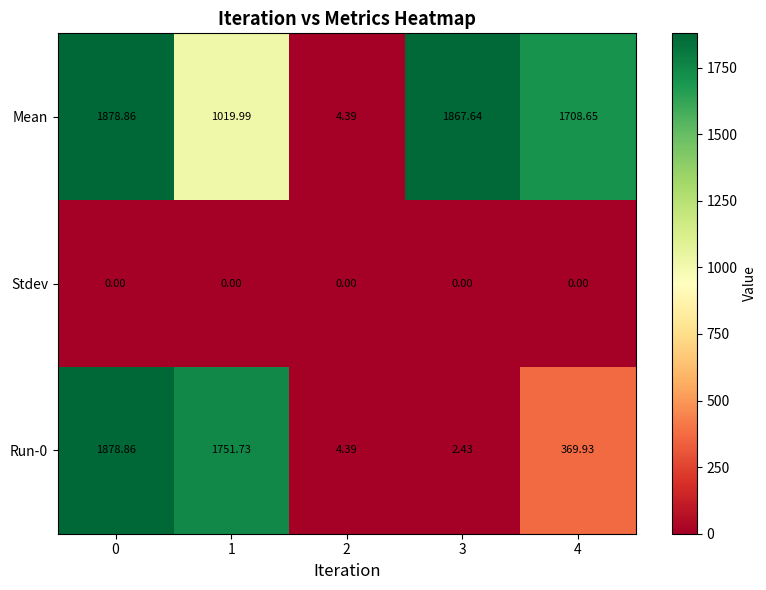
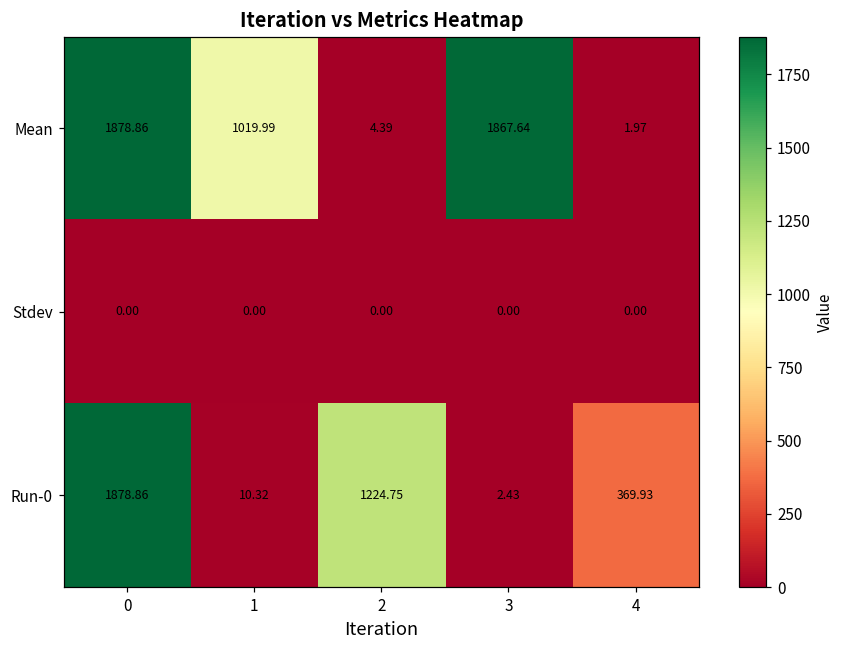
Mean, 4: 1708.65 -> 1.97
Run-0, 1: 1751.73 -> 10.32
Run-0, 2: 4.39 -> 1224.75
